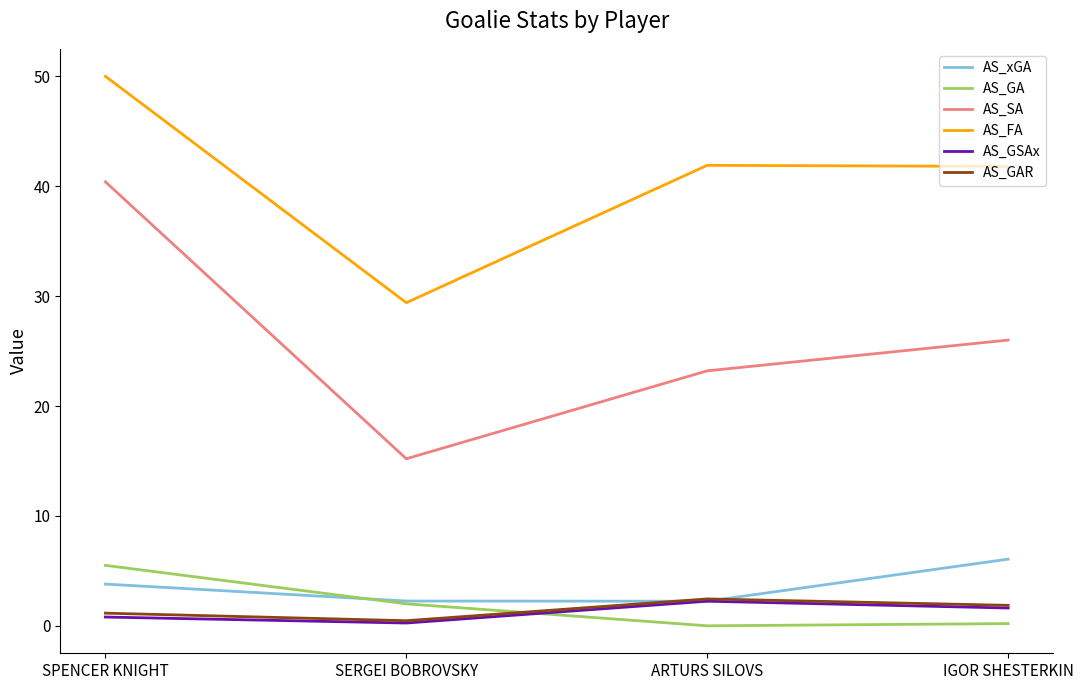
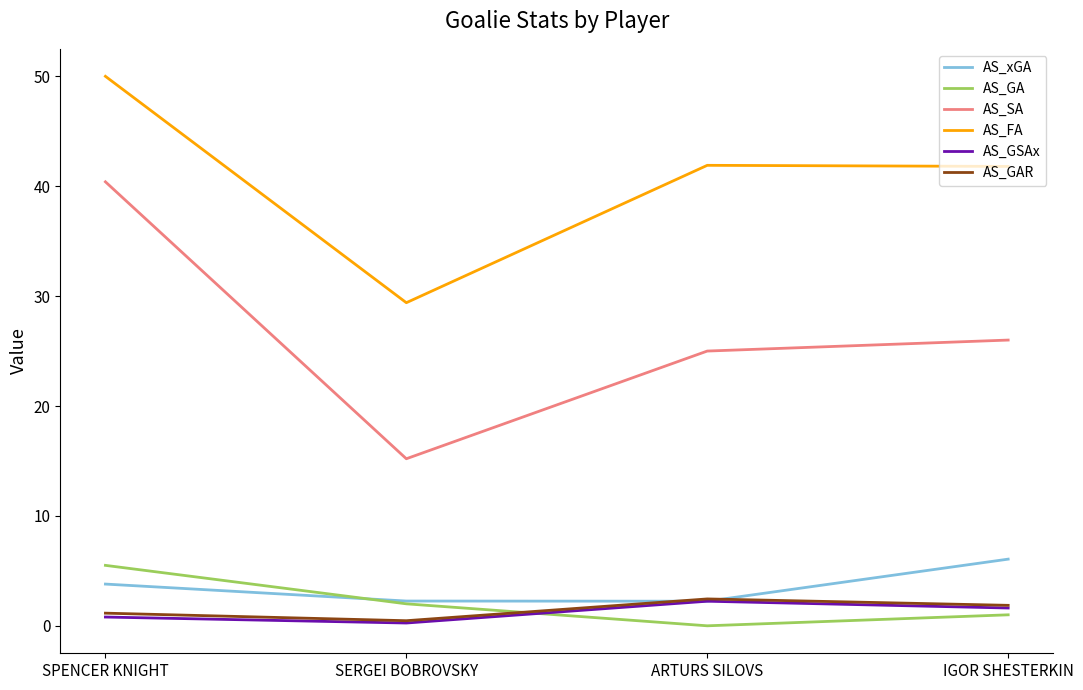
AS_SA, ARTURS SILOVS: 23.2 -> 25.0
AS_GA, IGOR SHESTERKIN: 0.2 -> 1.0
